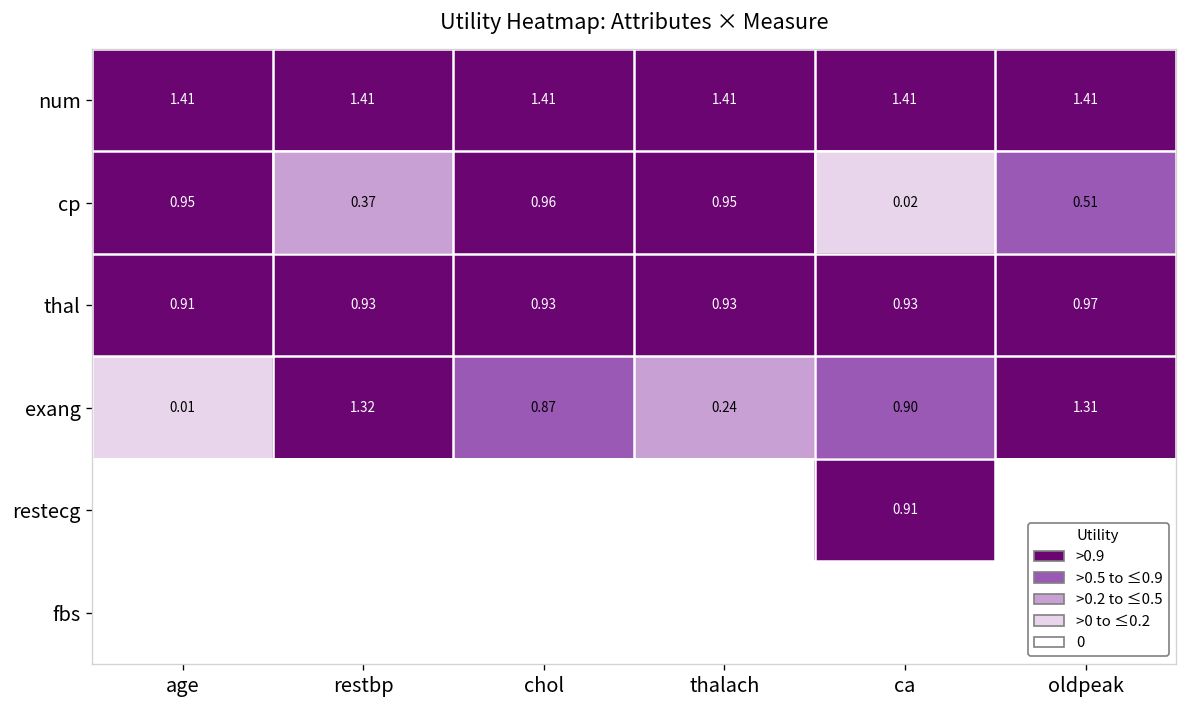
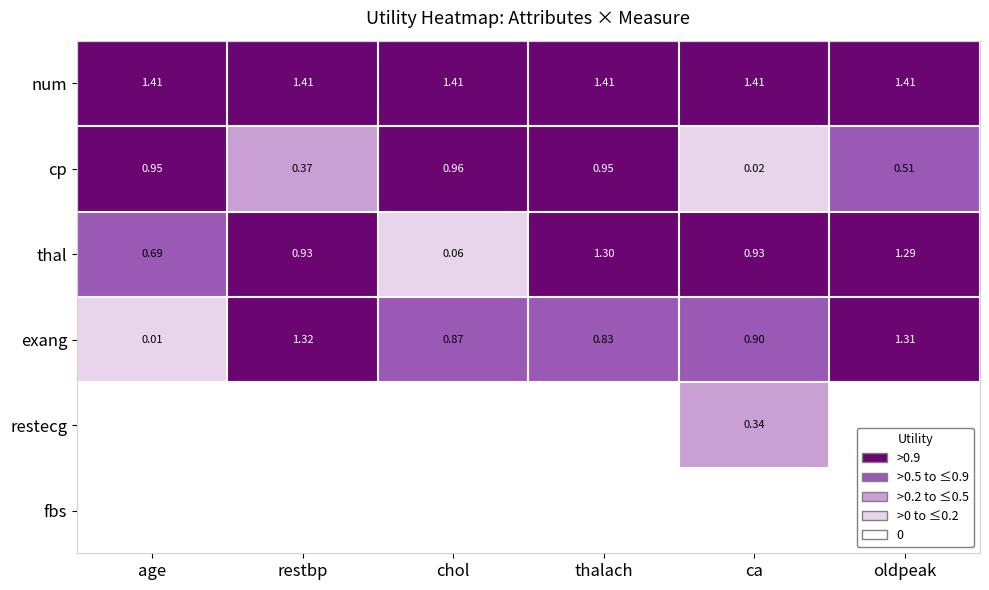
thal, age: 0.91 -> 0.69
thal, chol: 0.93 -> 0.06
thal, thalach: 0.93 -> 1.30
thal, oldpeak: 0.97 -> 1.29
exang, thalach: 0.24 -> 0.83
restecg, ca: 0.91 -> 0.34
